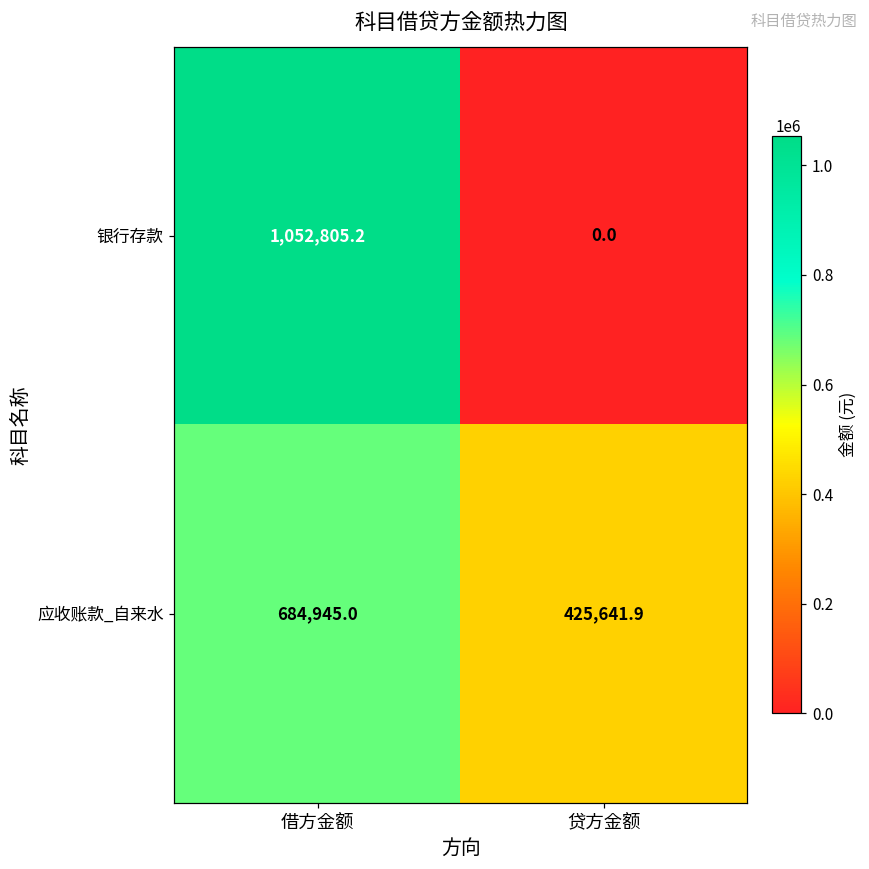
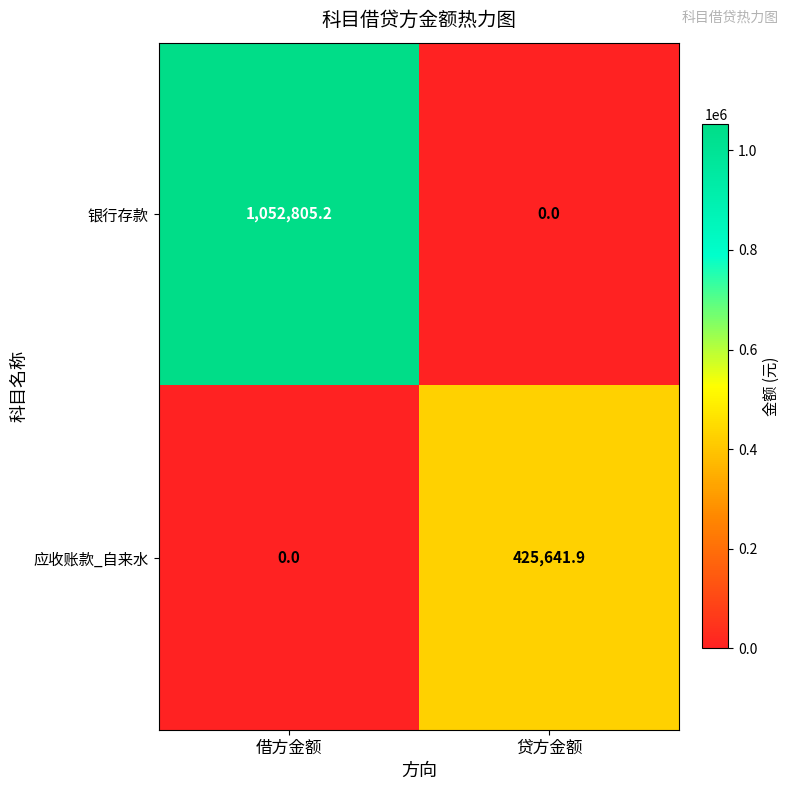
应收账款_自来水, 借方金额: 684,945.0 -> 0.0
